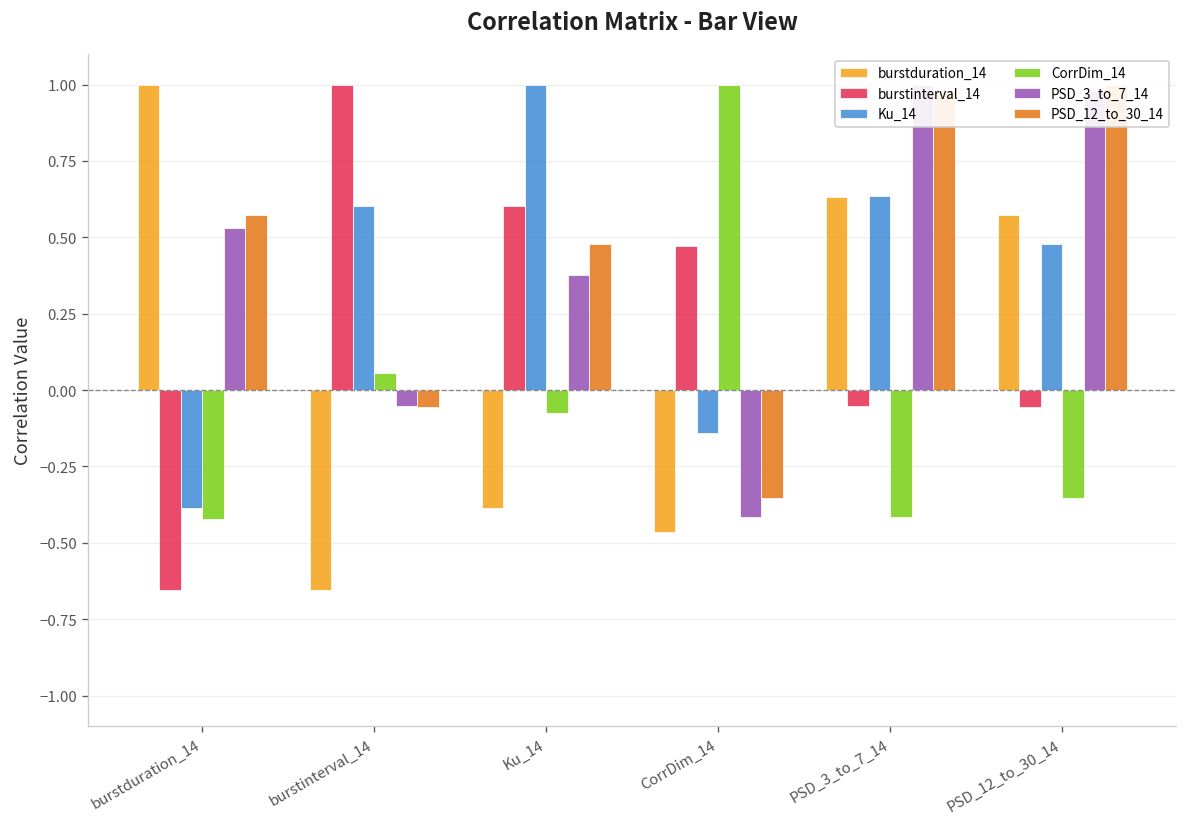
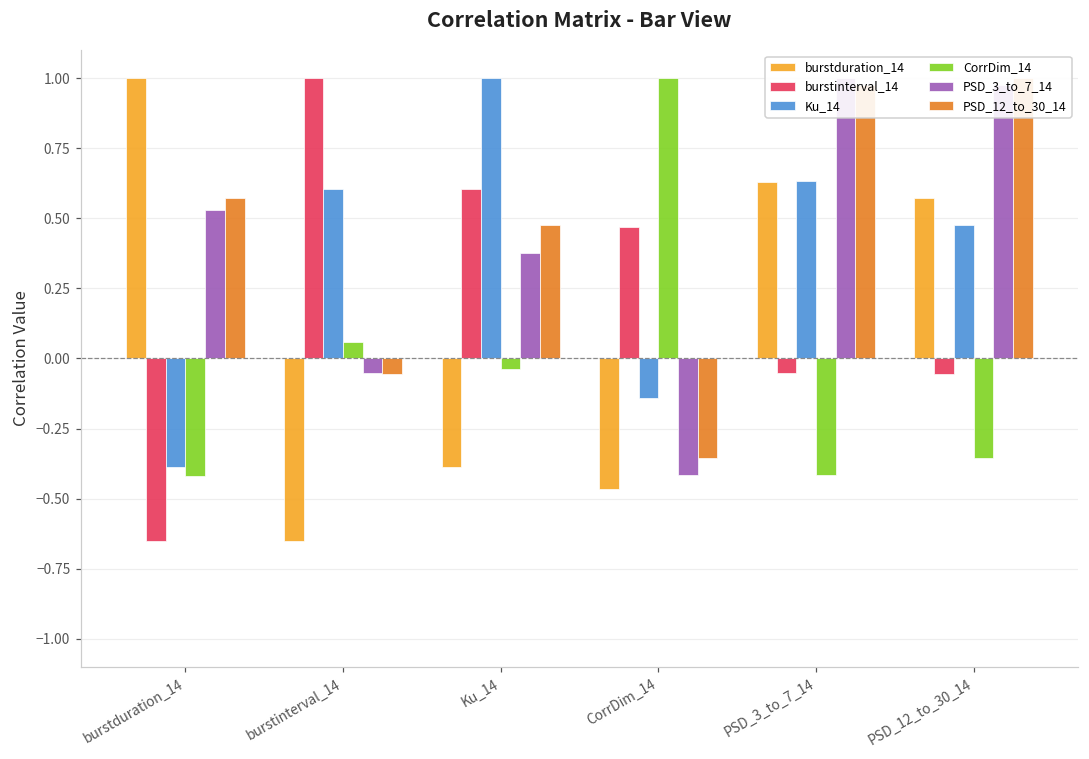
CorrDim_14, Ku_14: -0.08 -> -0.04
